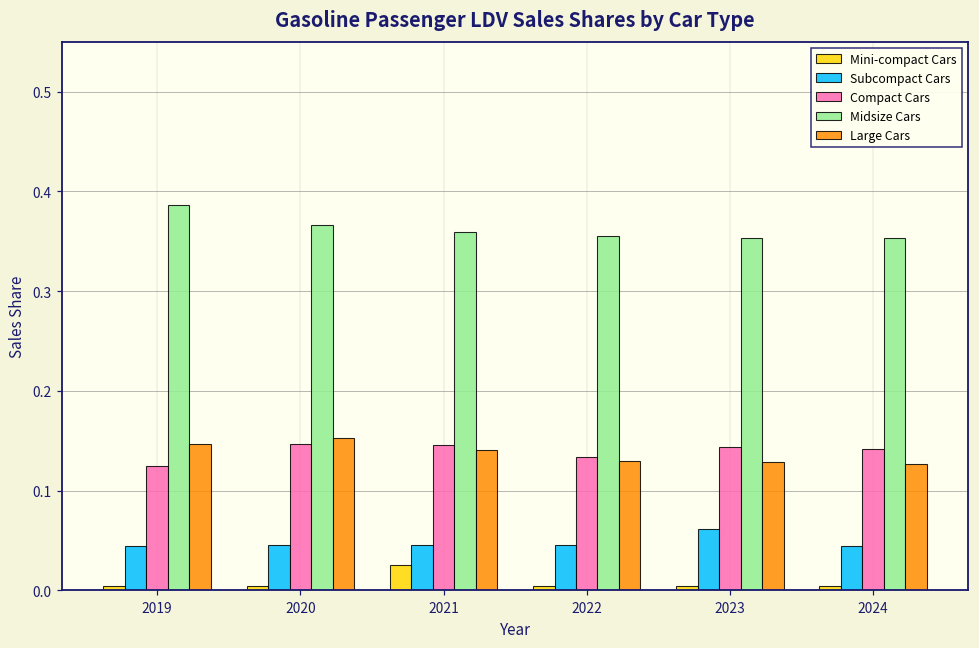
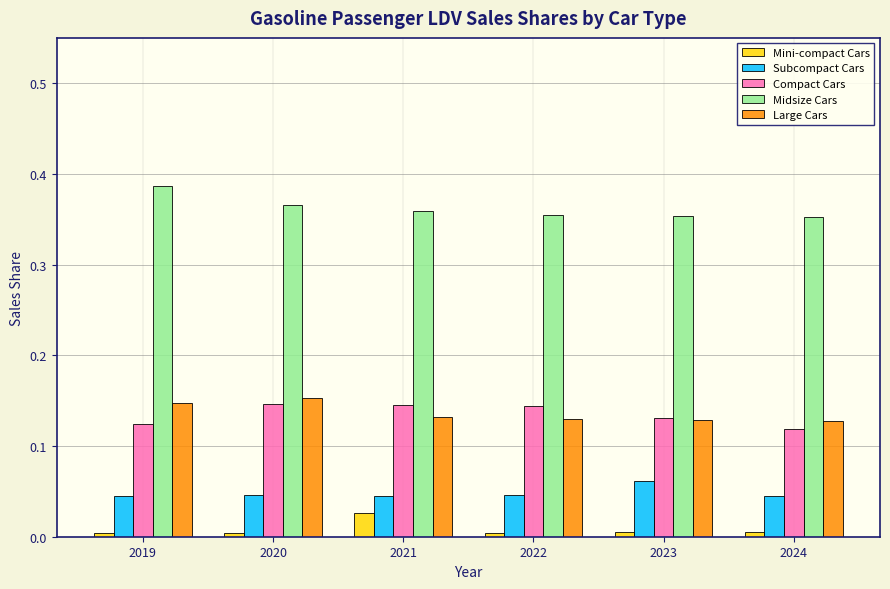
Large Cars, 2021: 0.14 -> 0.13
Compact Cars, 2022: 0.13 -> 0.14
Compact Cars, 2023: 0.14 -> 0.13
Compact Cars, 2024: 0.14 -> 0.12
